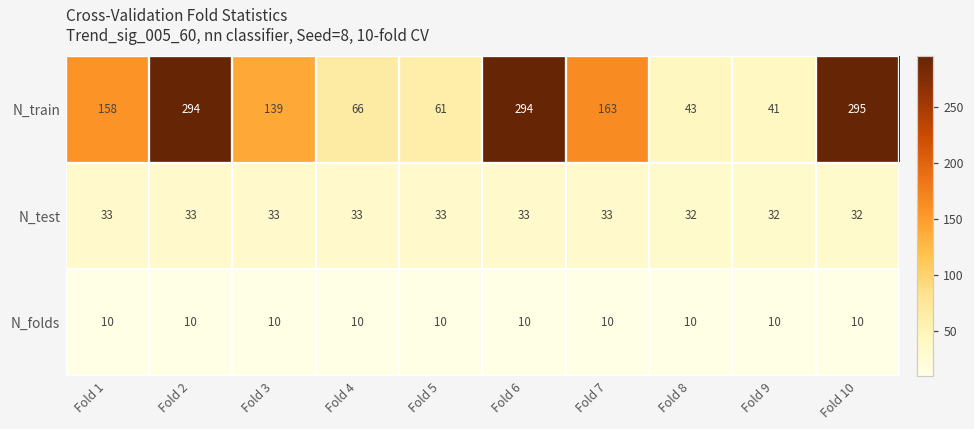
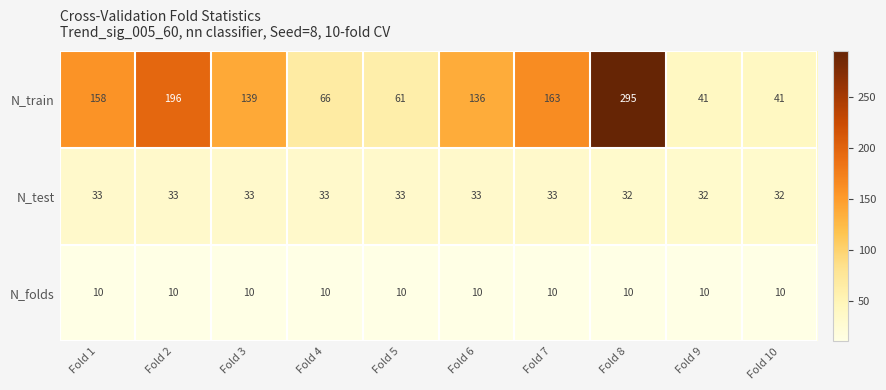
N_train, Fold 2: 294 -> 196
N_train, Fold 6: 294 -> 136
N_train, Fold 8: 43 -> 295
N_train, Fold 10: 295 -> 41
